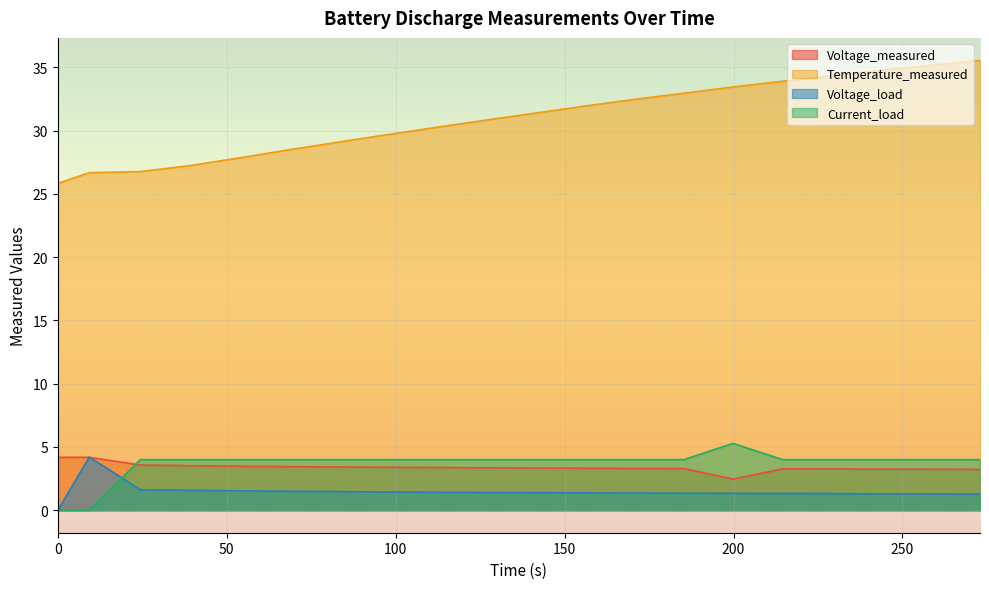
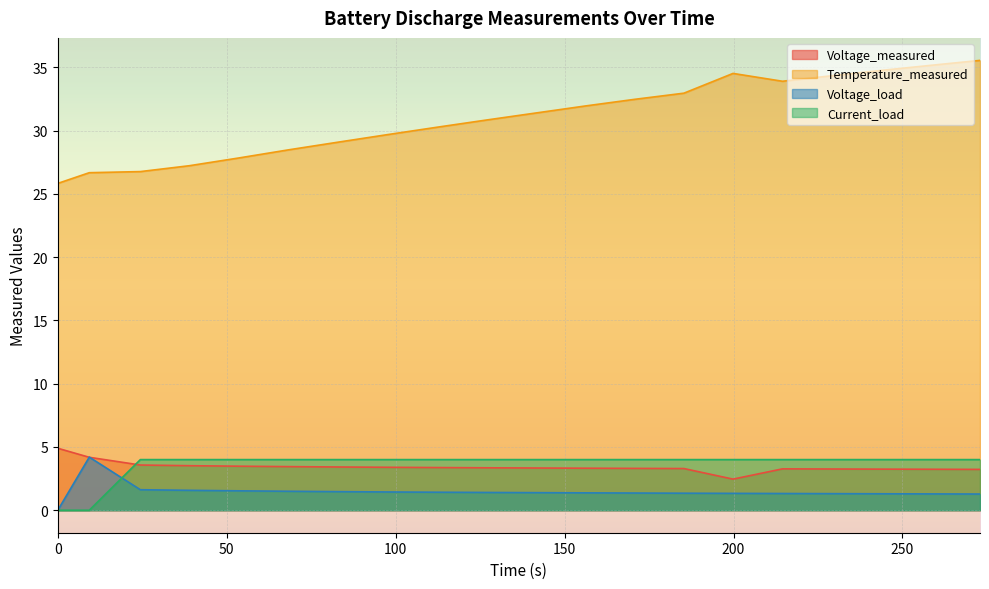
Voltage_measured, 0: 4.2 -> 4.9
Temperature_measured, 200: 33.4 -> 34.5
Current_load, 200: 5.3 -> 4.0
